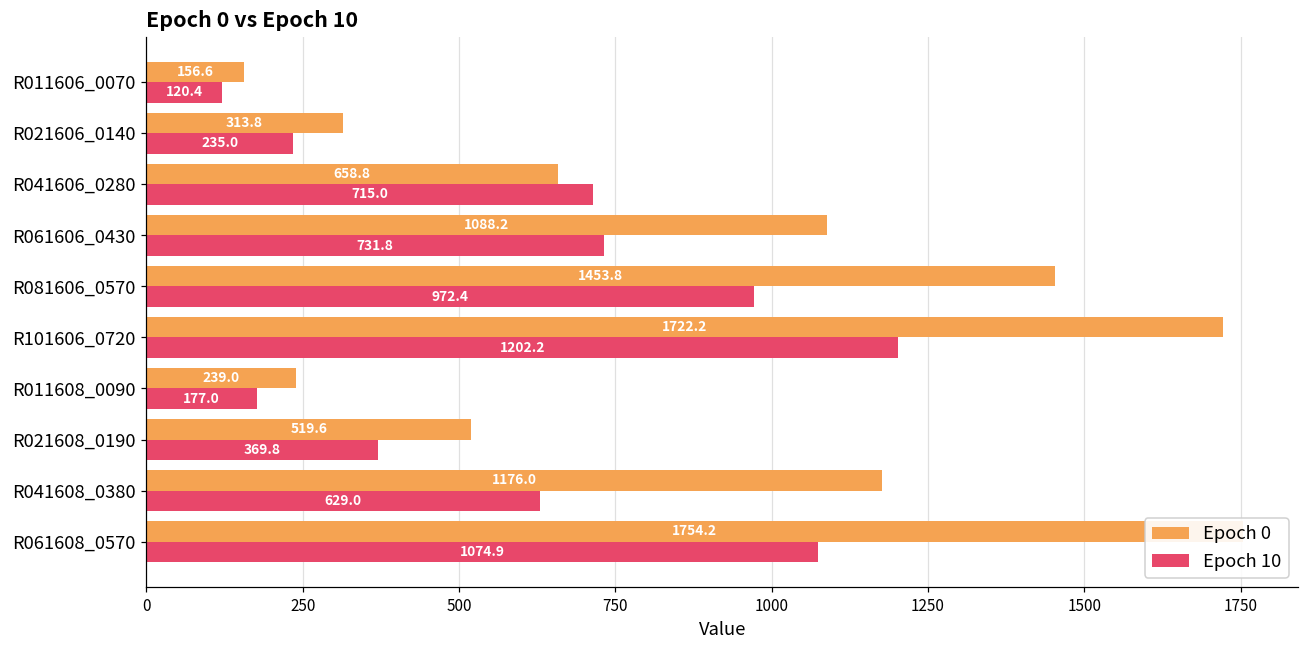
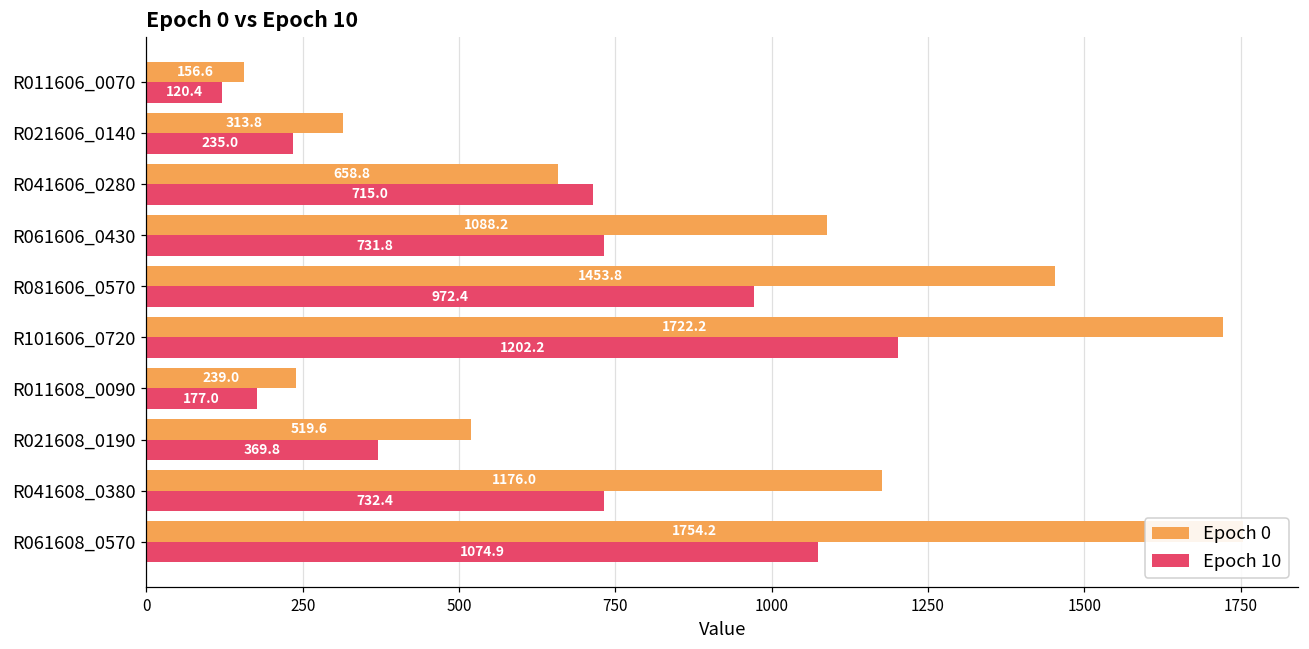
Epoch 10, R041608_0380: 629.0 -> 732.4
